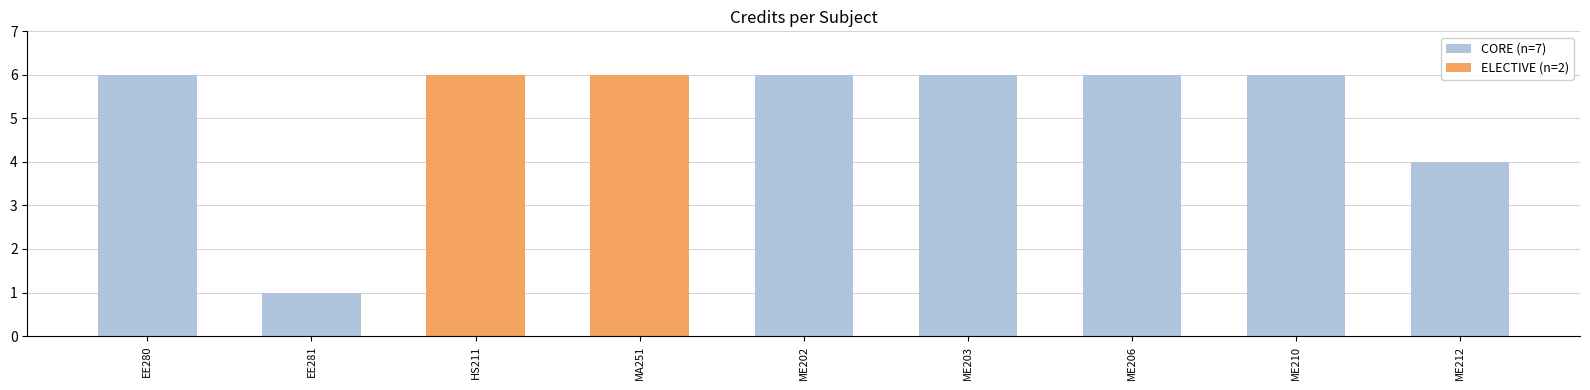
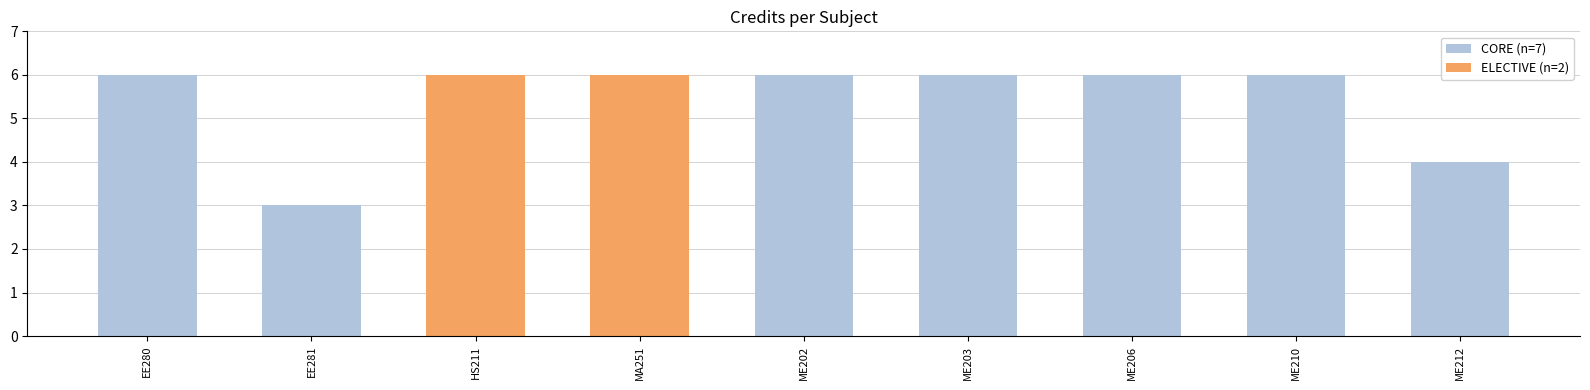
CORE (n=7), EE281: 1 -> 3
